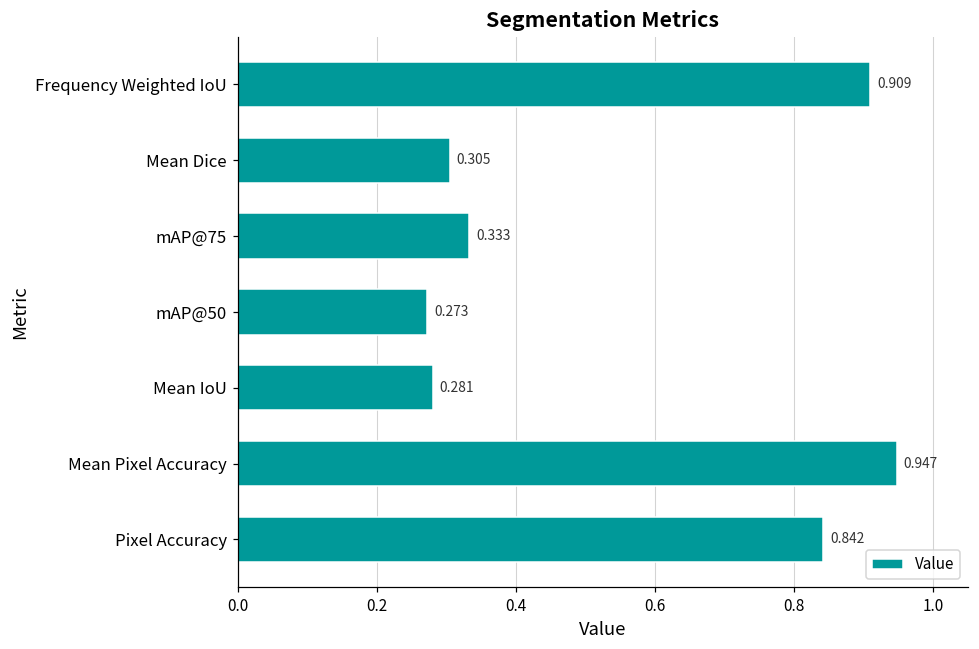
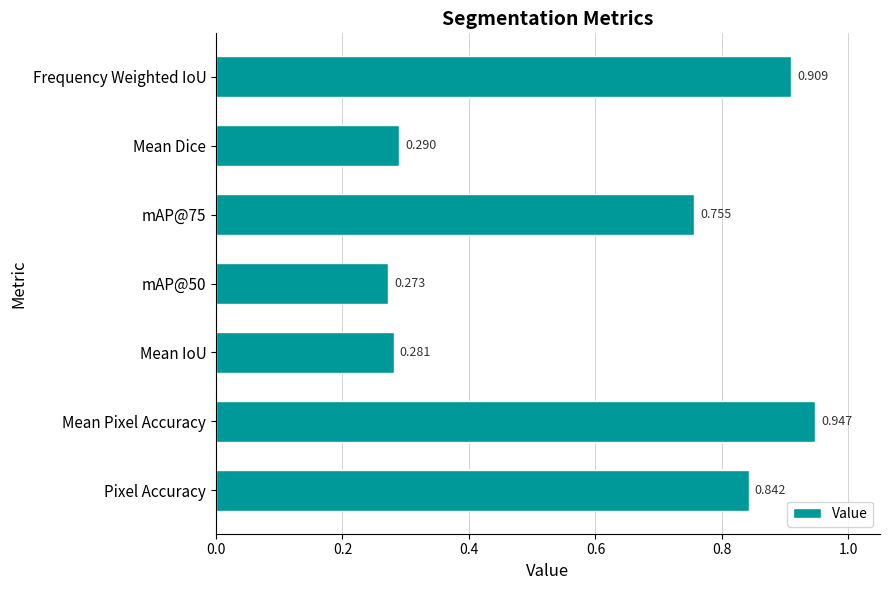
Mean Dice: 0.305 -> 0.290
mAP@75: 0.333 -> 0.755
